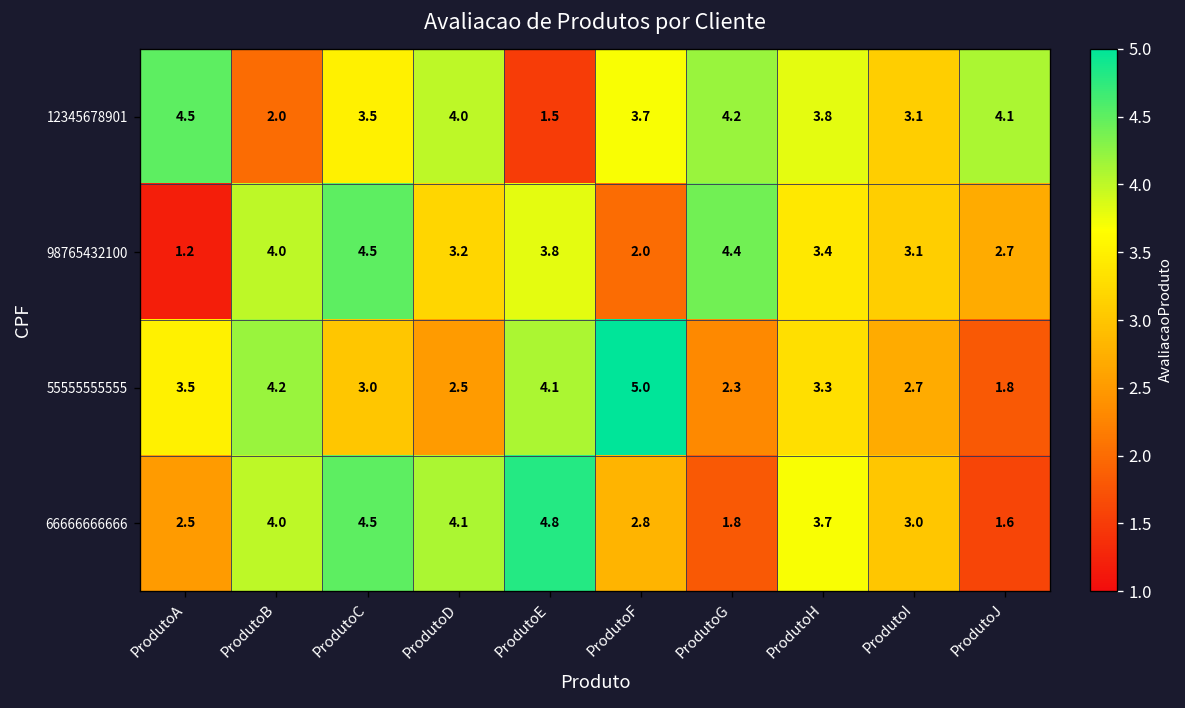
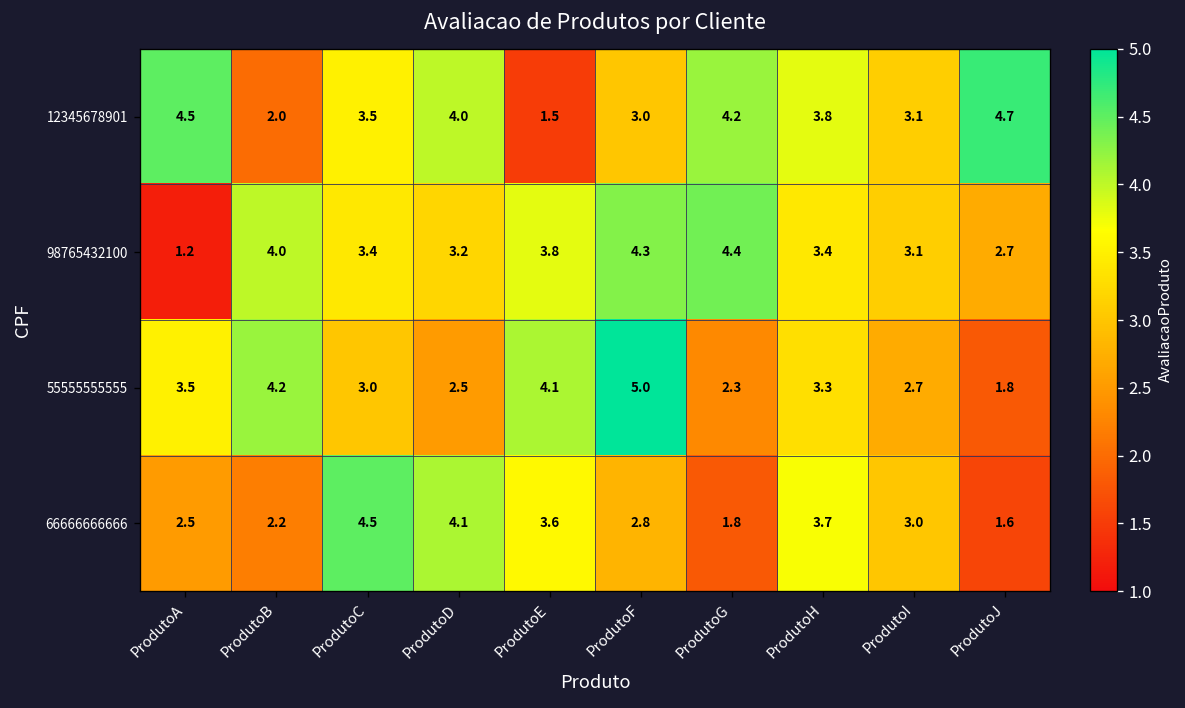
12345678901, ProdutoF: 3.7 -> 3.0
12345678901, ProdutoJ: 4.1 -> 4.7
98765432100, ProdutoC: 4.5 -> 3.4
98765432100, ProdutoF: 2.0 -> 4.3
66666666666, ProdutoB: 4.0 -> 2.2
66666666666, ProdutoE: 4.8 -> 3.6
